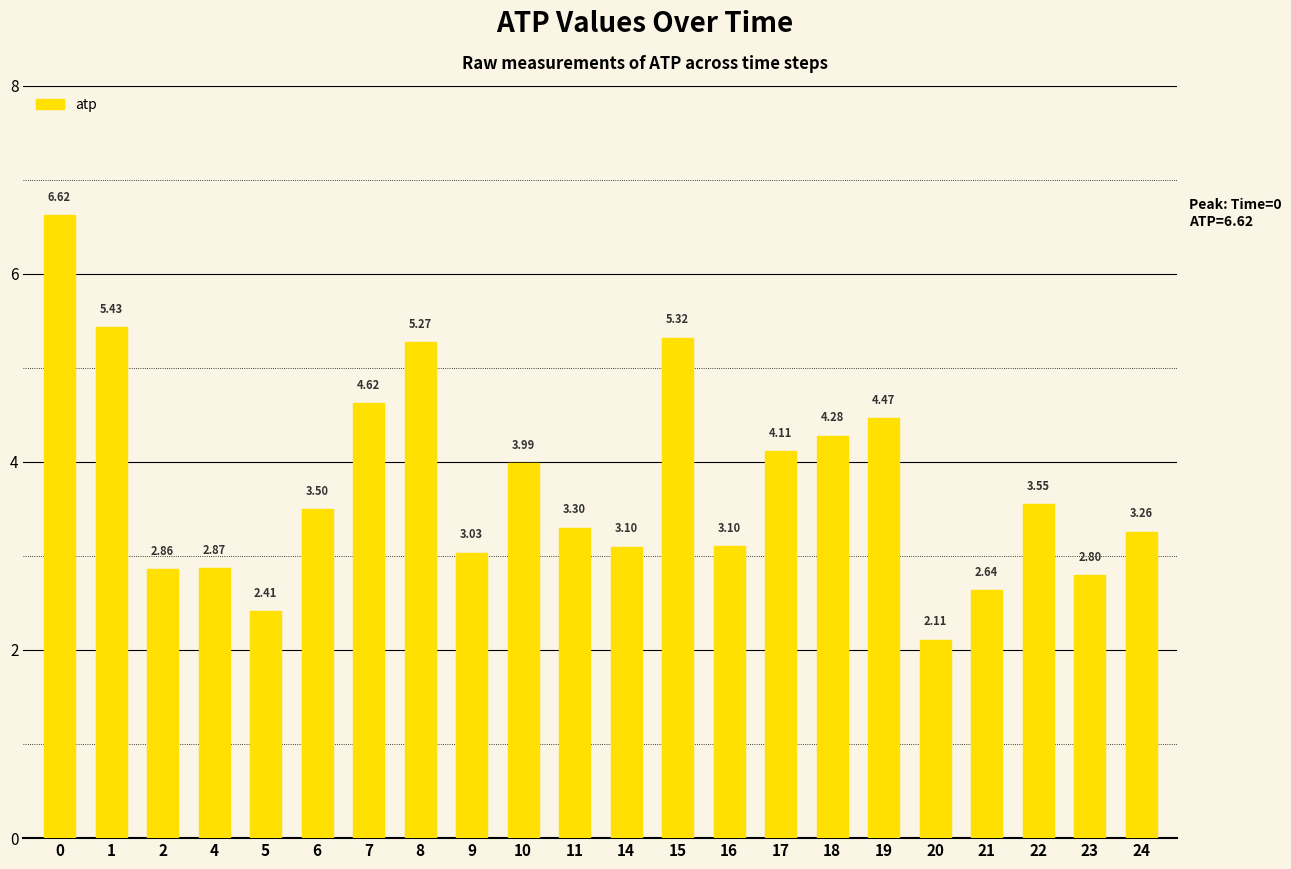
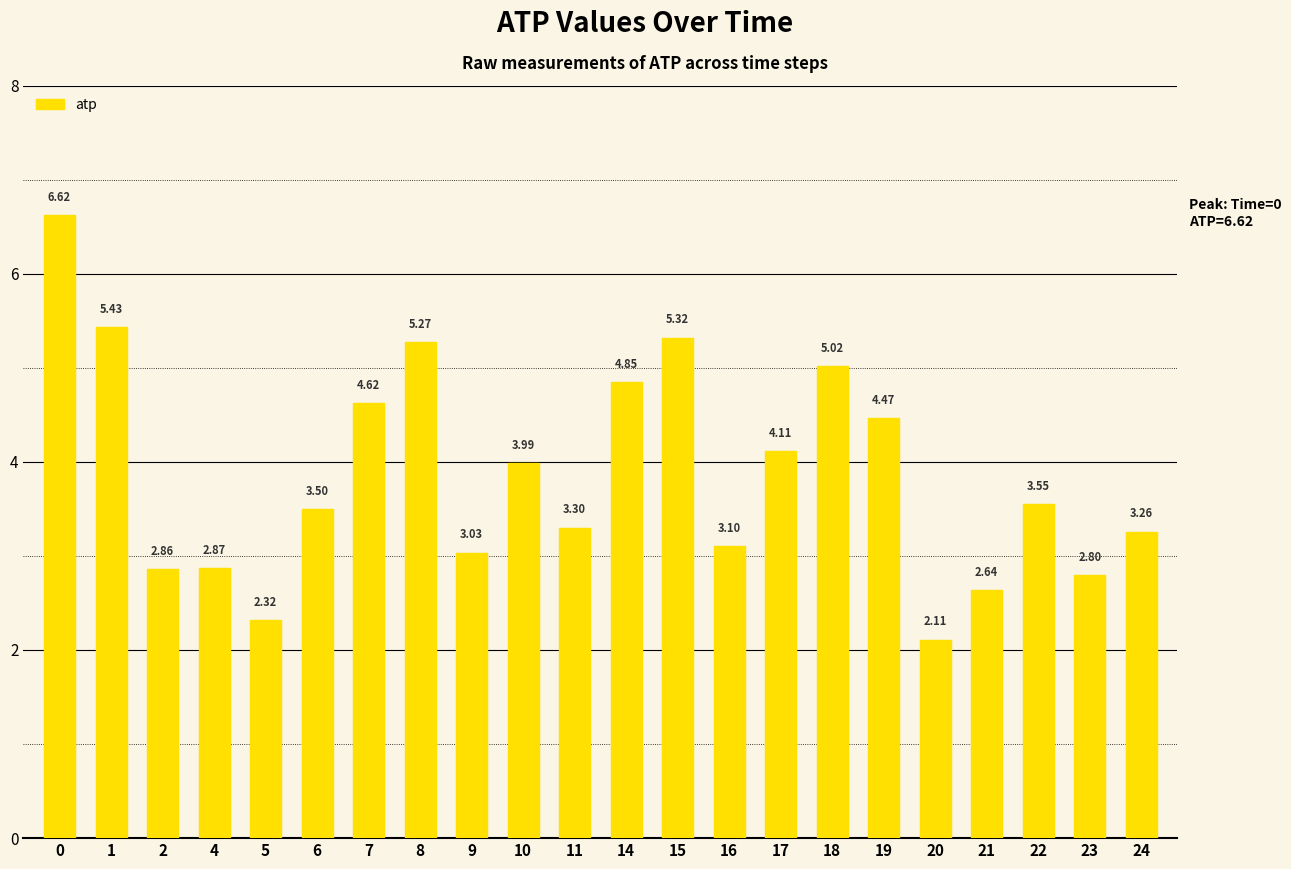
5: 2.41 -> 2.32
14: 3.10 -> 4.85
18: 4.28 -> 5.02
